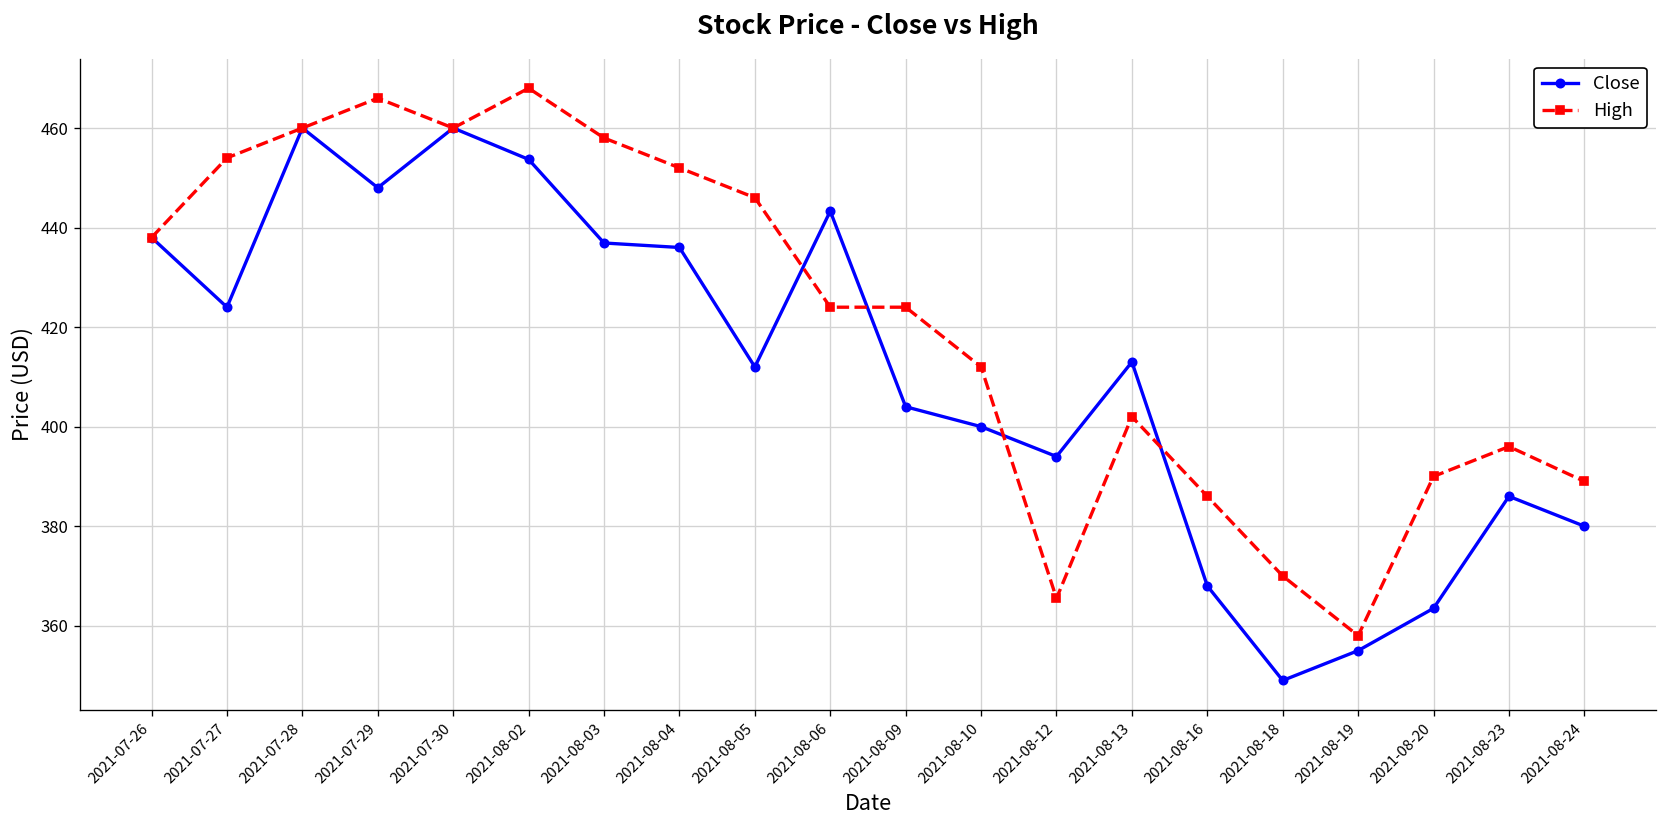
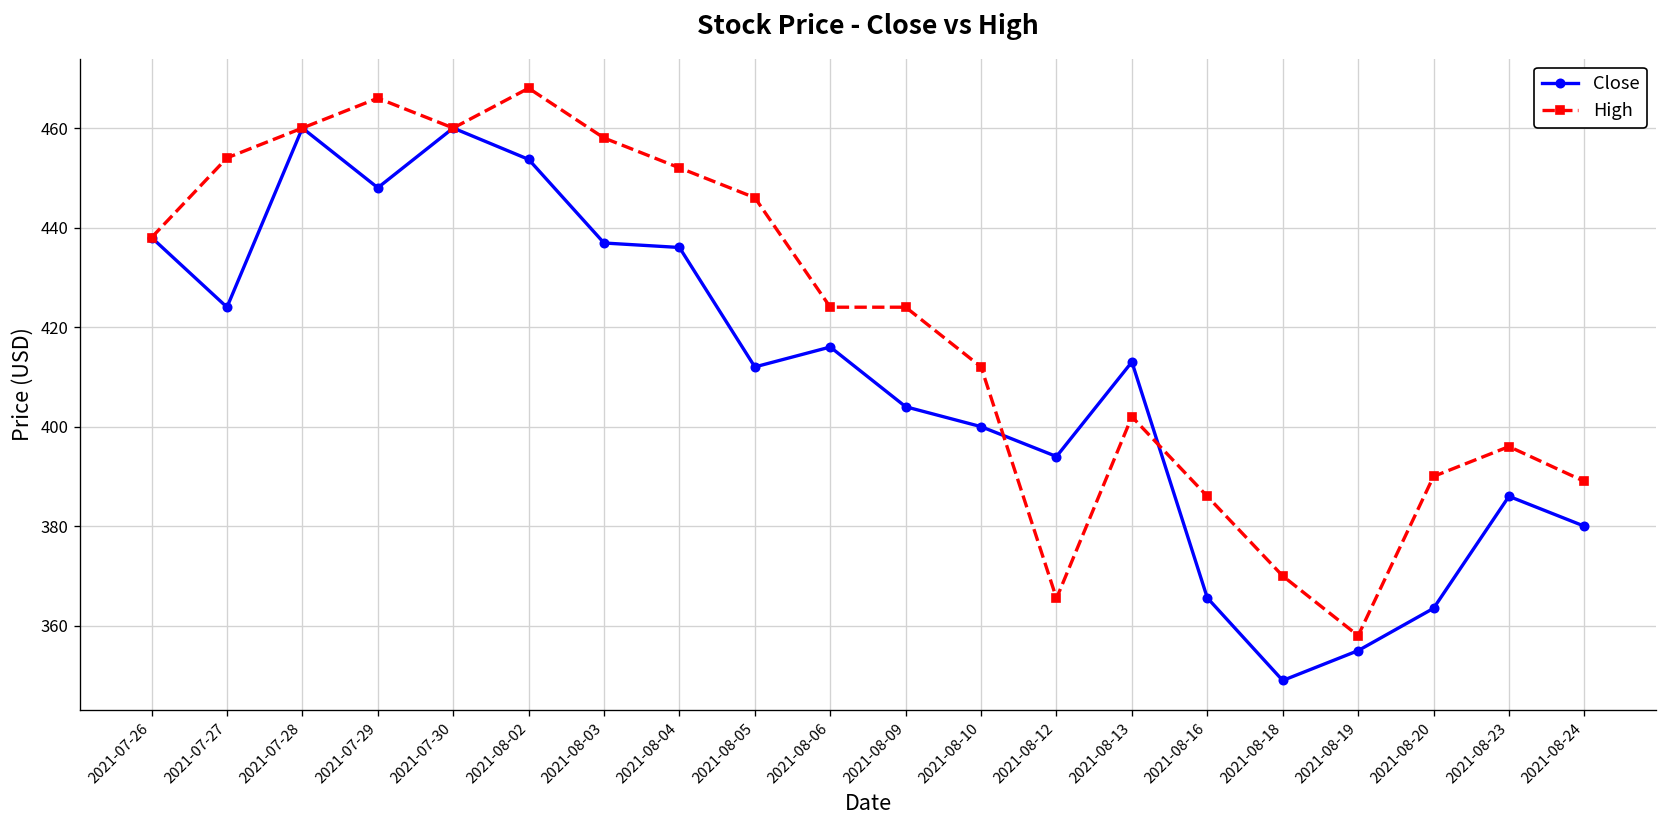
Close, 2021-08-06: 443 -> 416
Close, 2021-08-16: 368 -> 366
